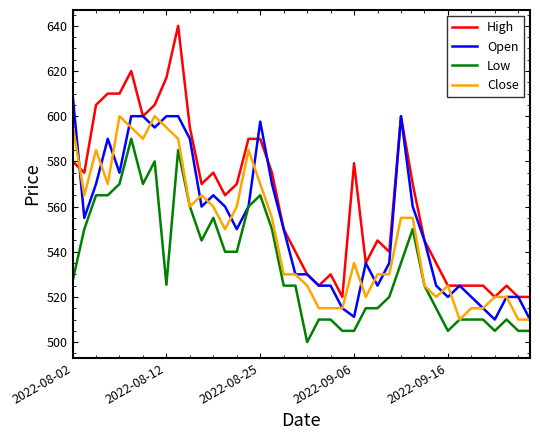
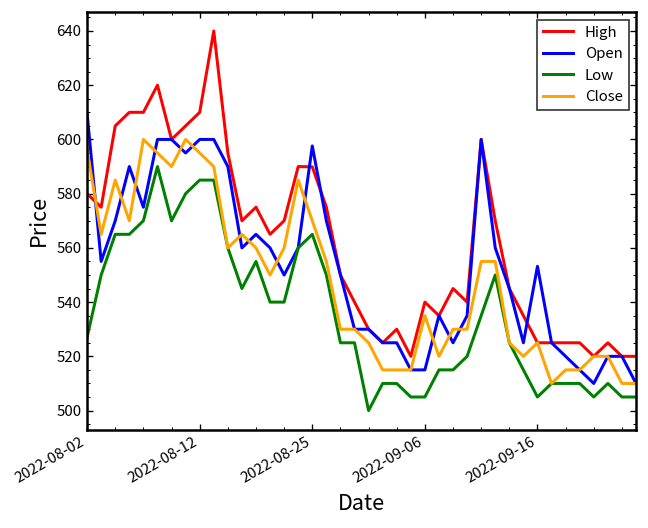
High, 2022-08-12: 617 -> 610
Low, 2022-08-12: 525 -> 585
High, 2022-09-06: 579 -> 540
Open, 2022-09-06: 511 -> 515
Open, 2022-09-16: 520 -> 553
